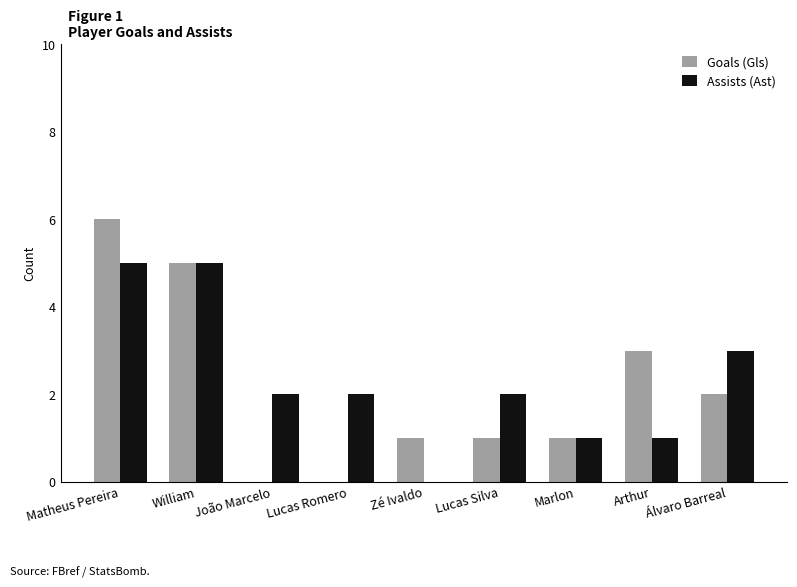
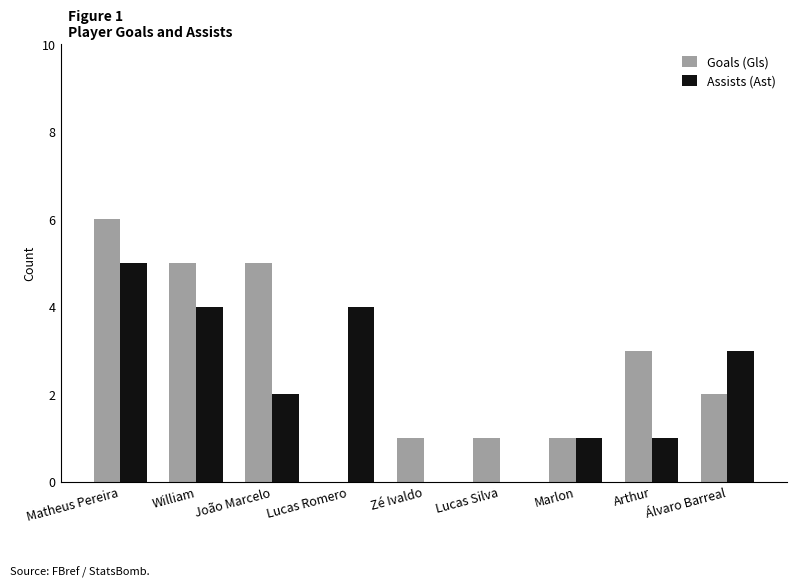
Assists (Ast), William: 5 -> 4
Goals (Gls), João Marcelo: 0 -> 5
Assists (Ast), Lucas Romero: 2 -> 4
Assists (Ast), Lucas Silva: 2 -> 0
